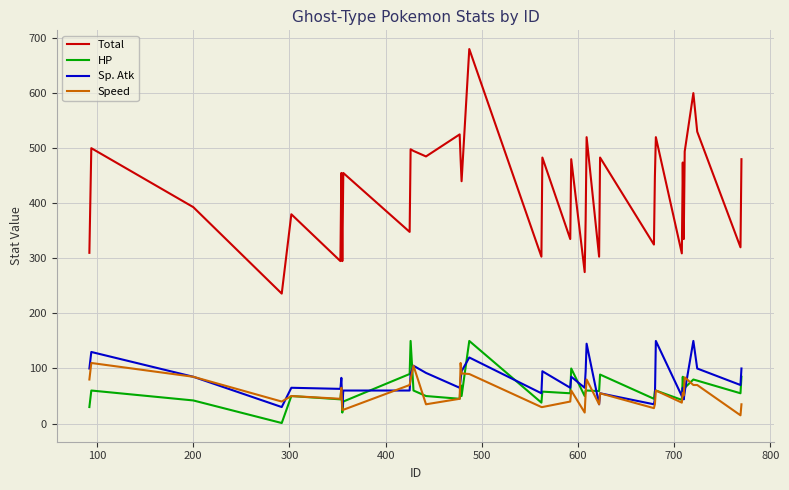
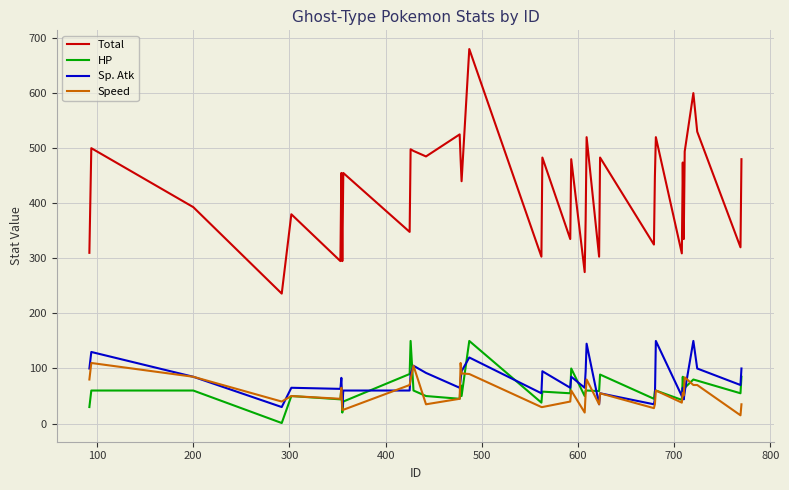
HP, 200: 40 -> 60
